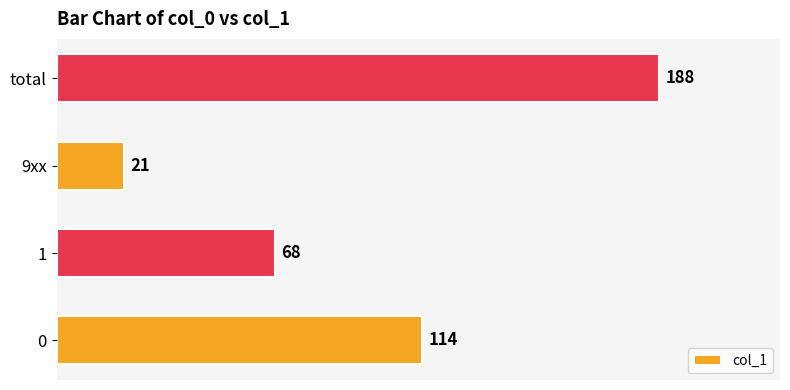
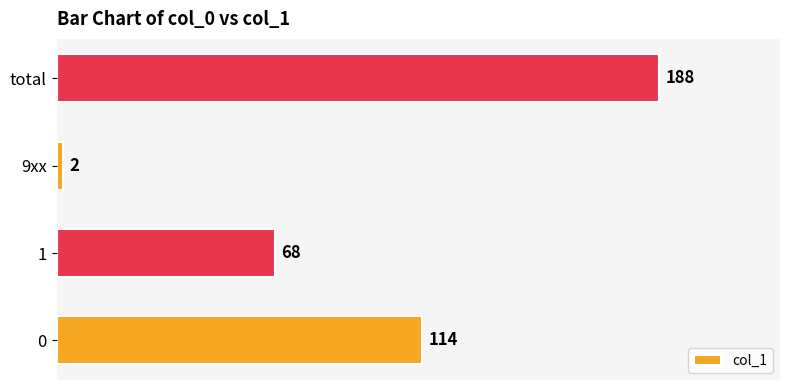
9xx: 21 -> 2
